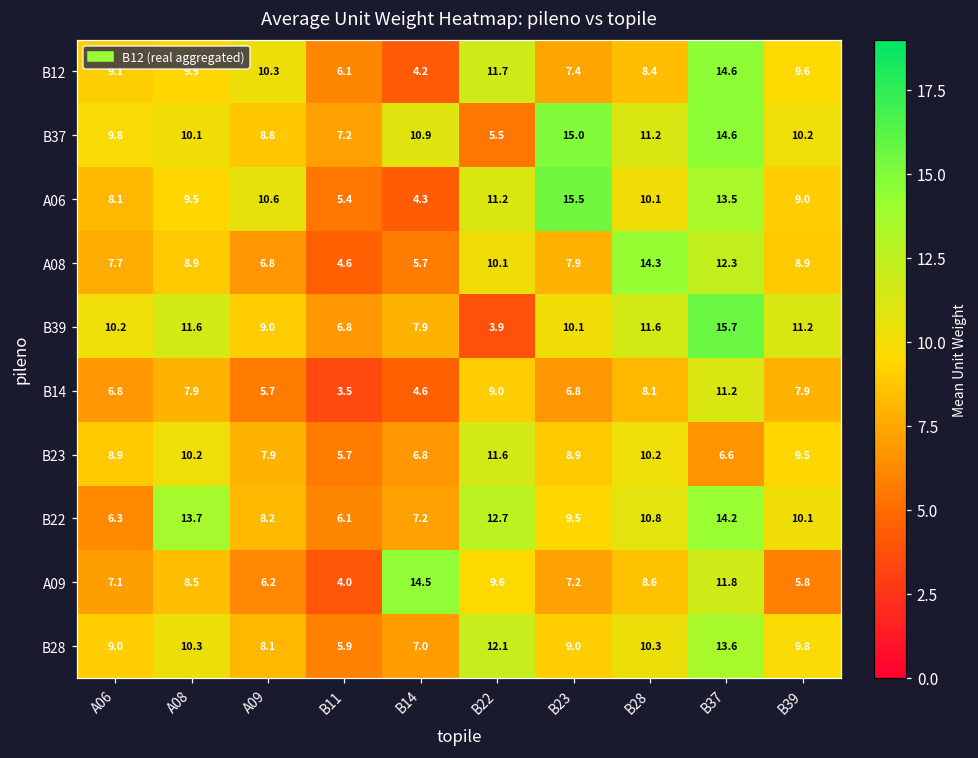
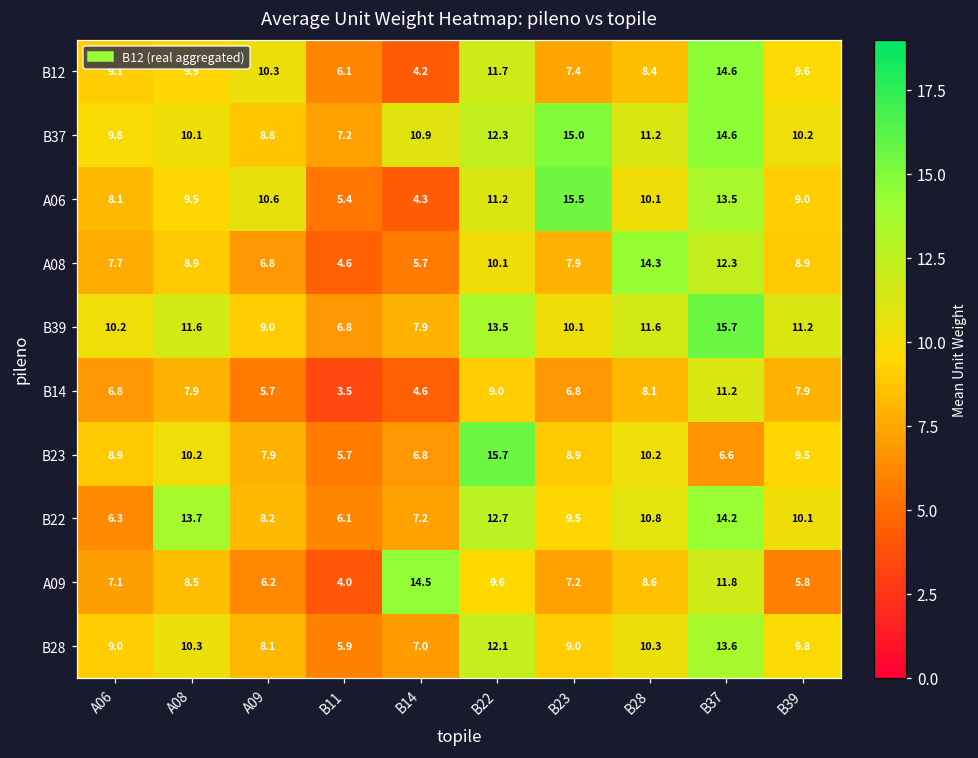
B37, B22: 5.5 -> 12.3
B39, B22: 3.9 -> 13.5
B23, B22: 11.6 -> 15.7
